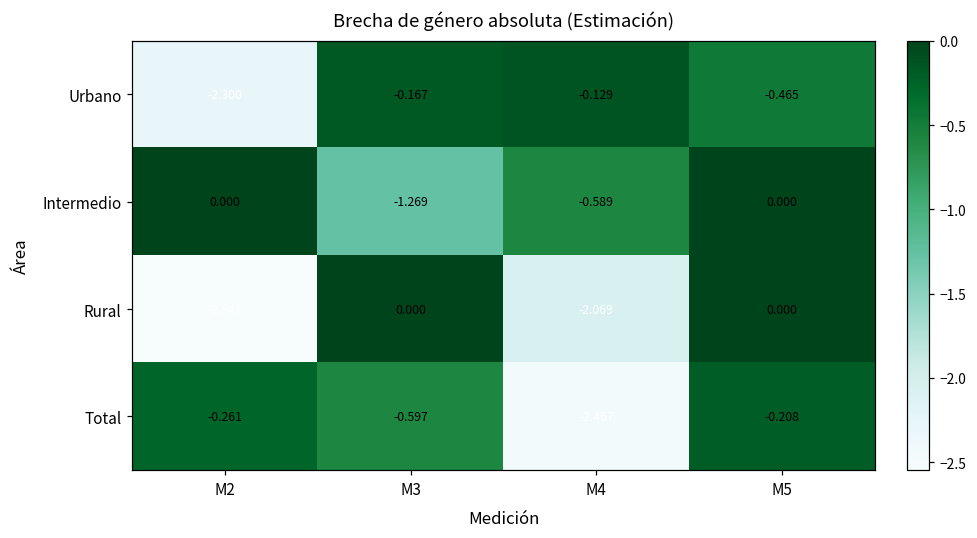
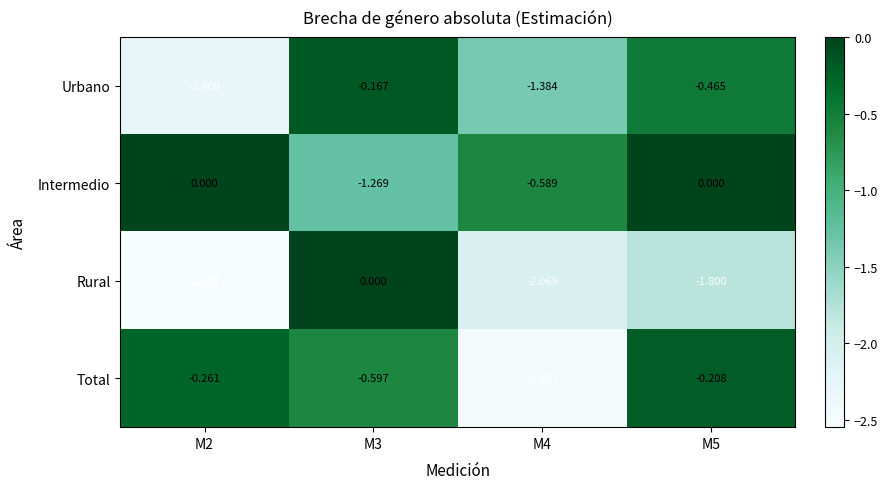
Urbano, M4: -0.129 -> -1.384
Rural, M5: 0.000 -> -1.800
